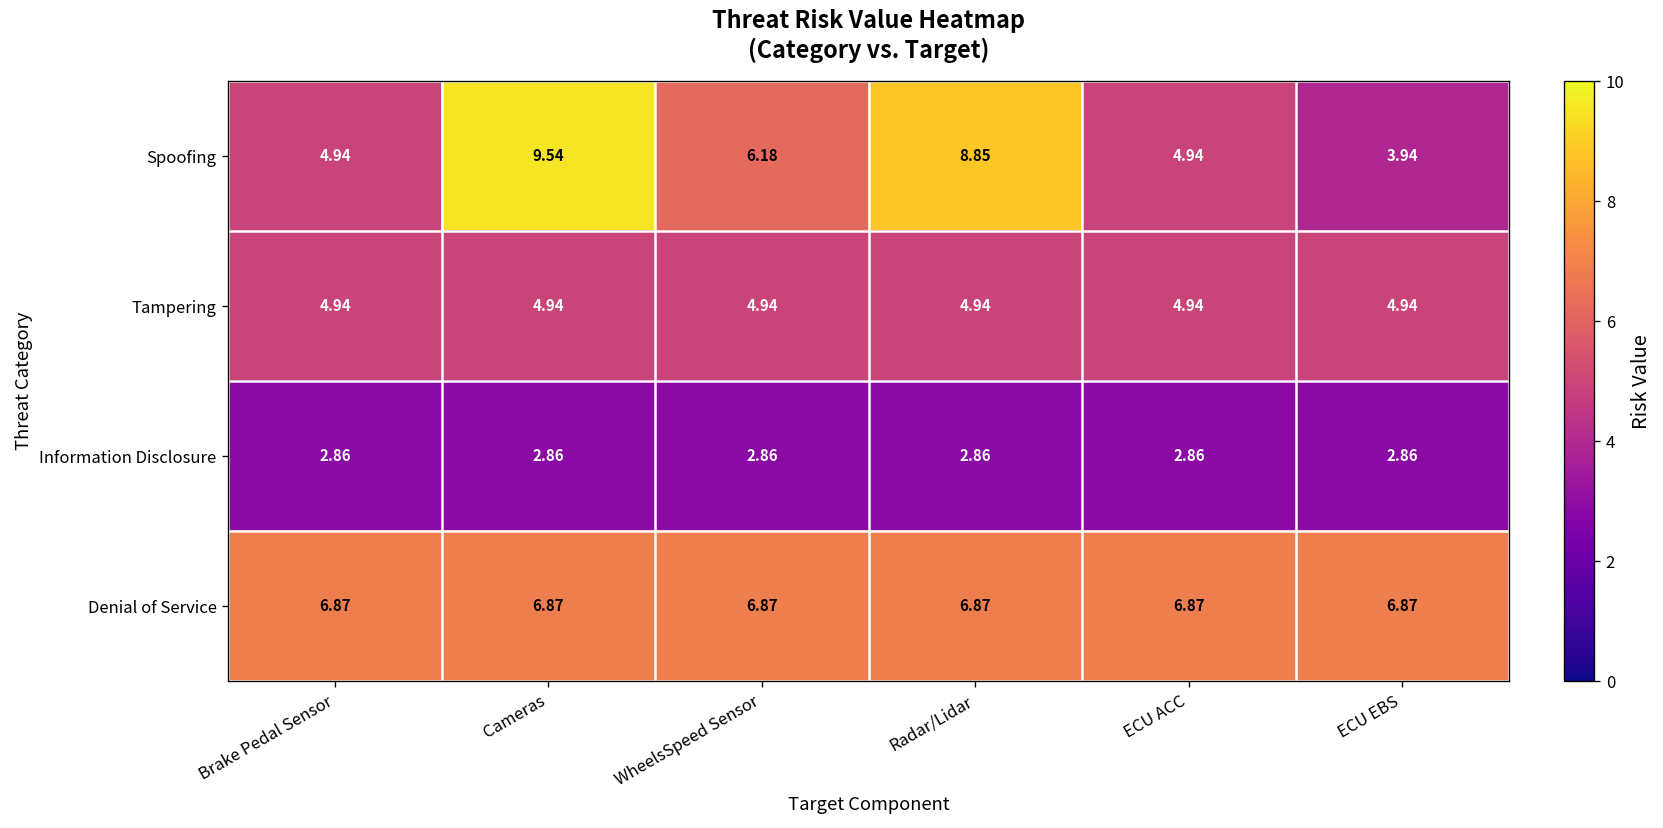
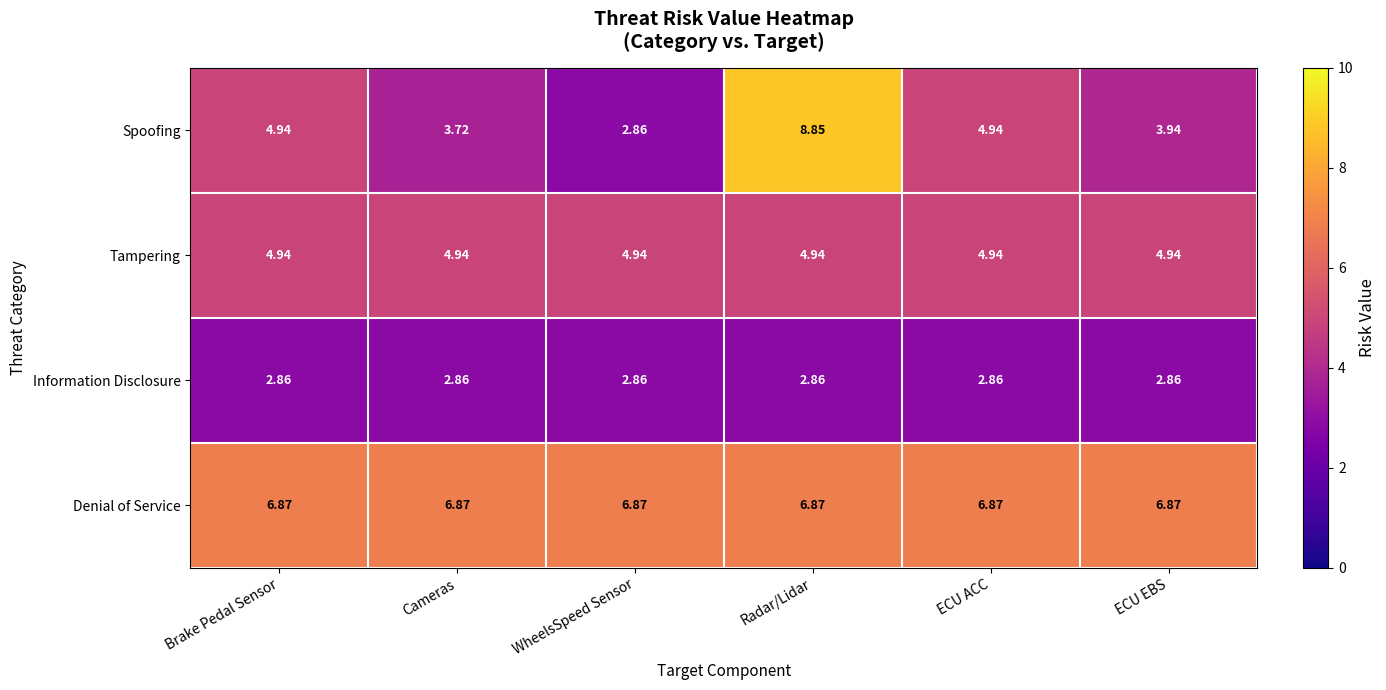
Spoofing, Cameras: 9.54 -> 3.72
Spoofing, WheelsSpeed Sensor: 6.18 -> 2.86
